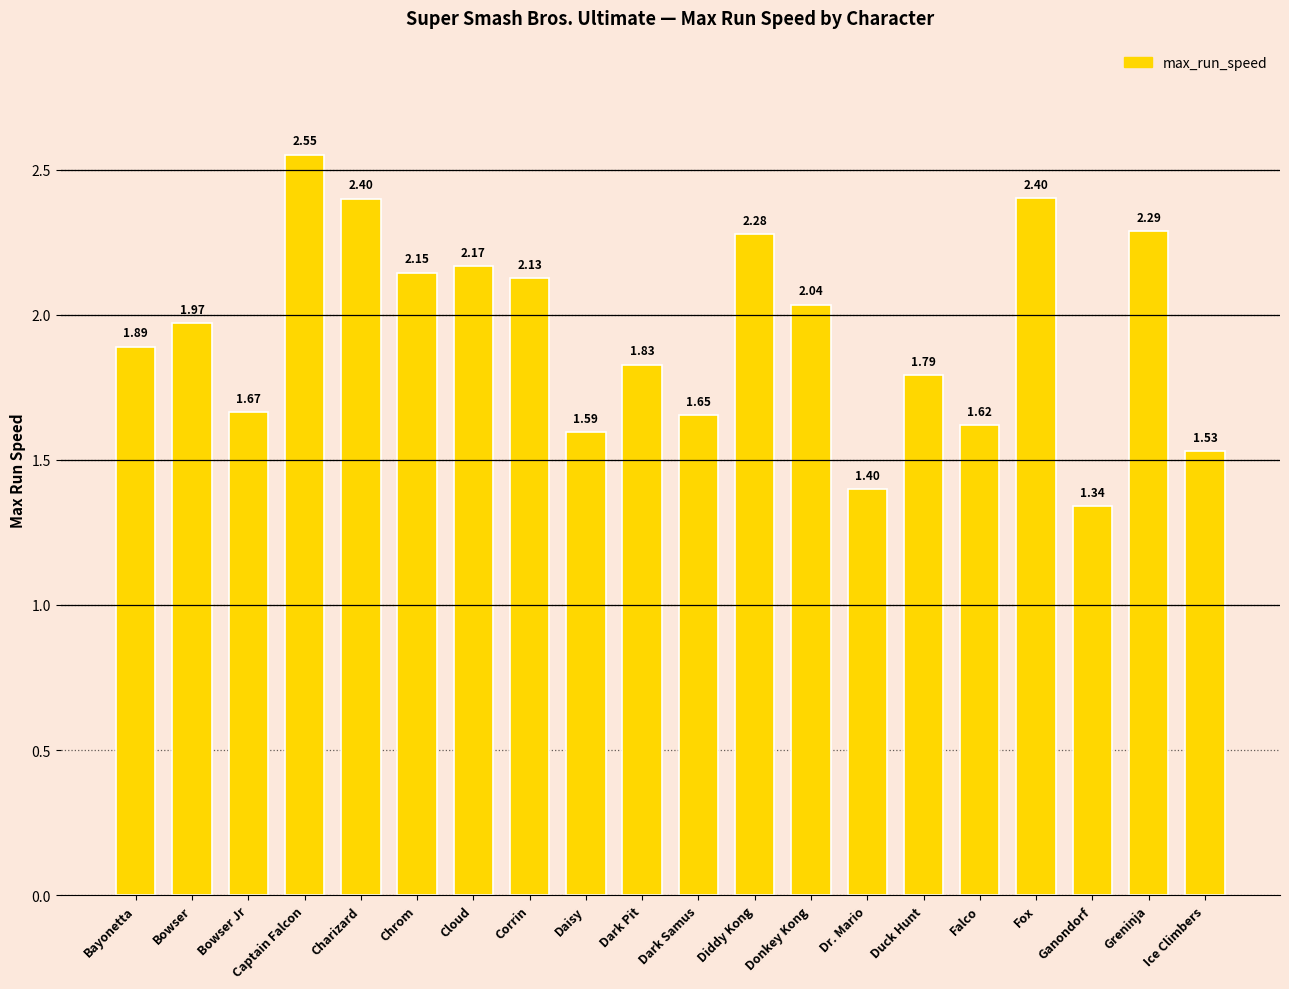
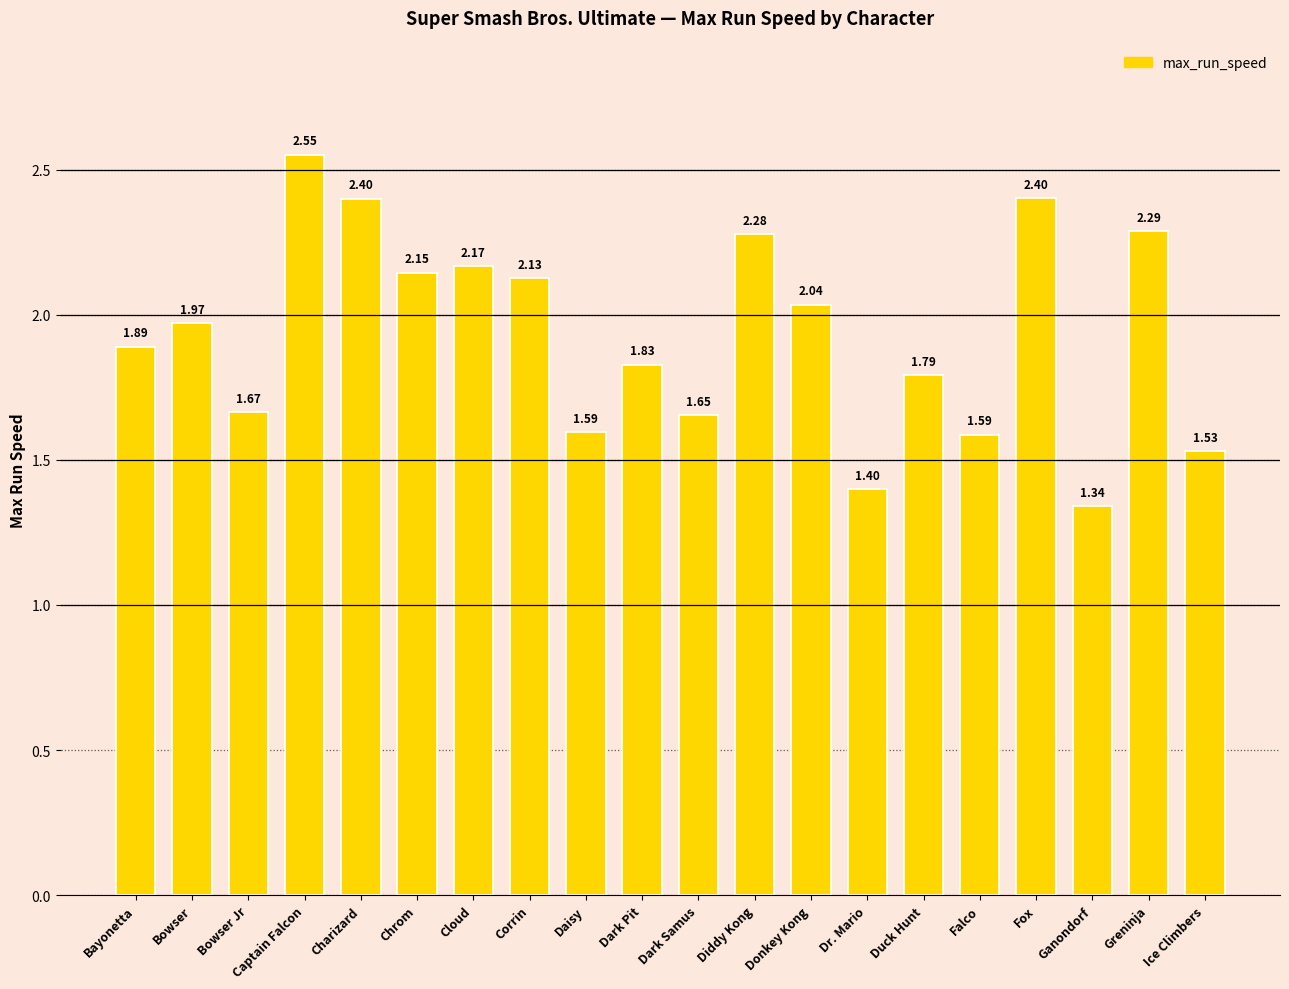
Falco: 1.62 -> 1.59
